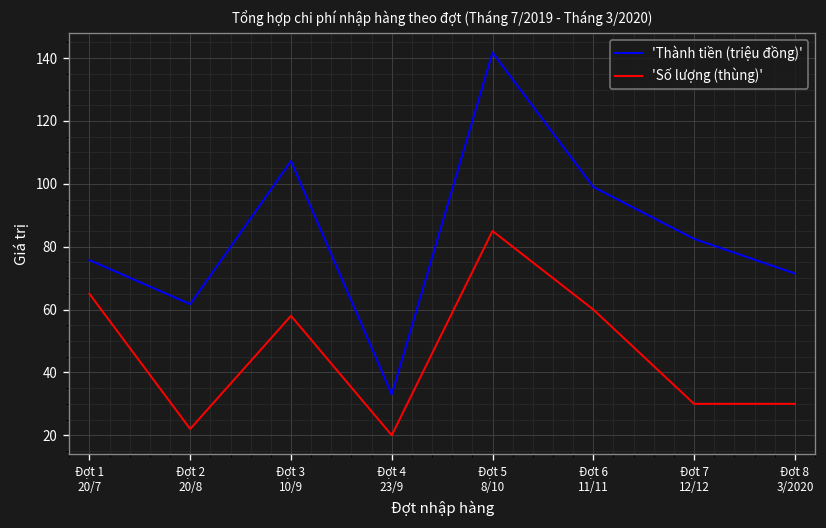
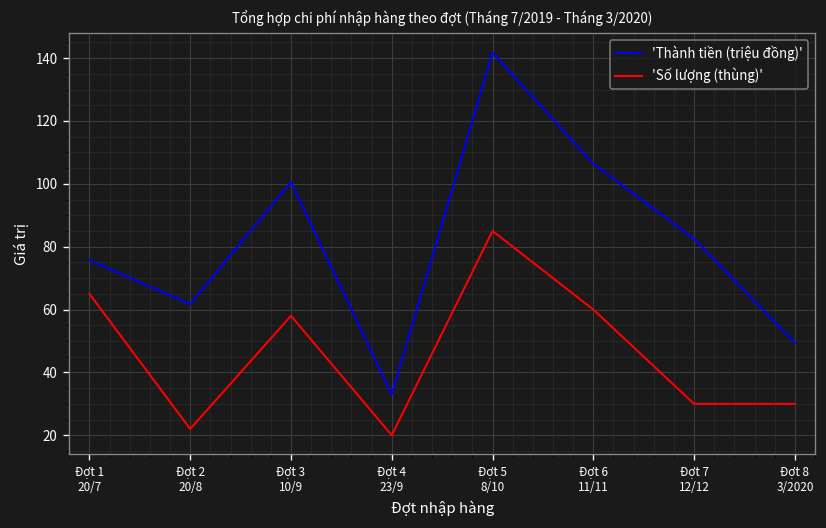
'Thành tiền (triệu đồng)', Đợt 3 10/9: 107 -> 101
'Thành tiền (triệu đồng)', Đợt 6 11/11: 99 -> 106
'Thành tiền (triệu đồng)', Đợt 8 3/2020: 71 -> 50
